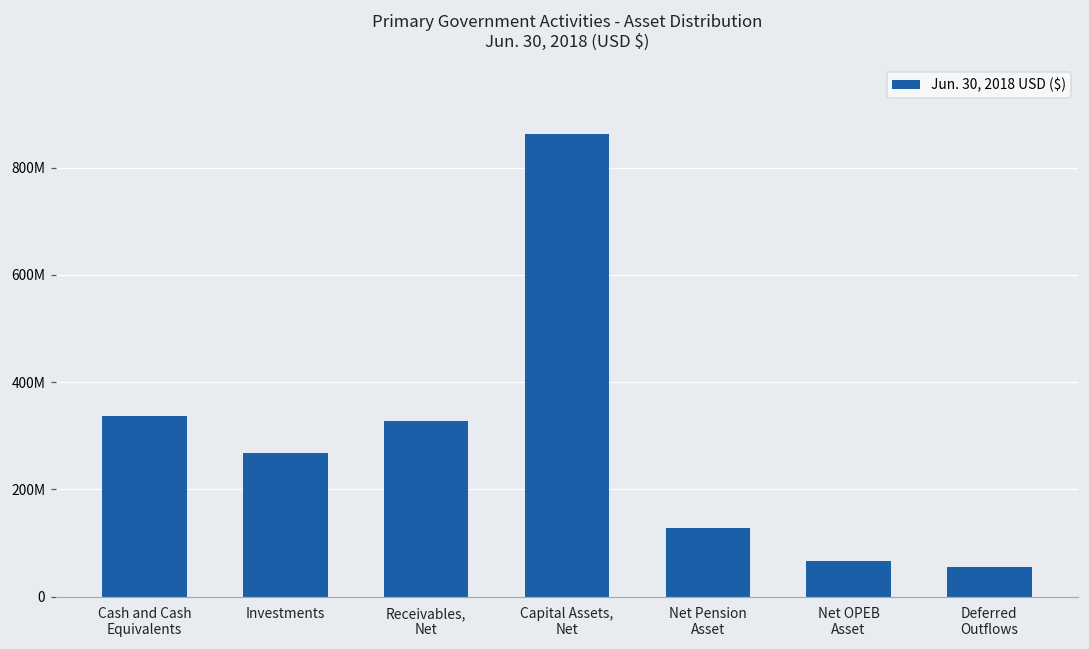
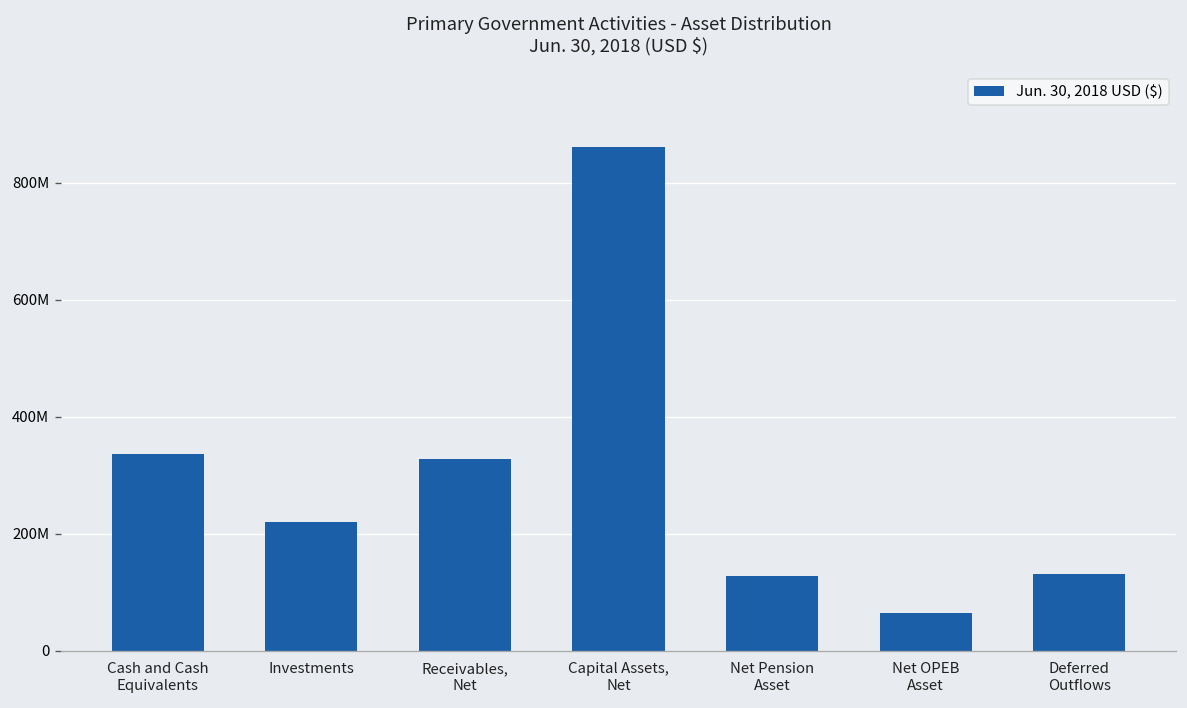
Investments: 270000000 -> 220000000
Deferred Outflows: 50000000 -> 130000000
